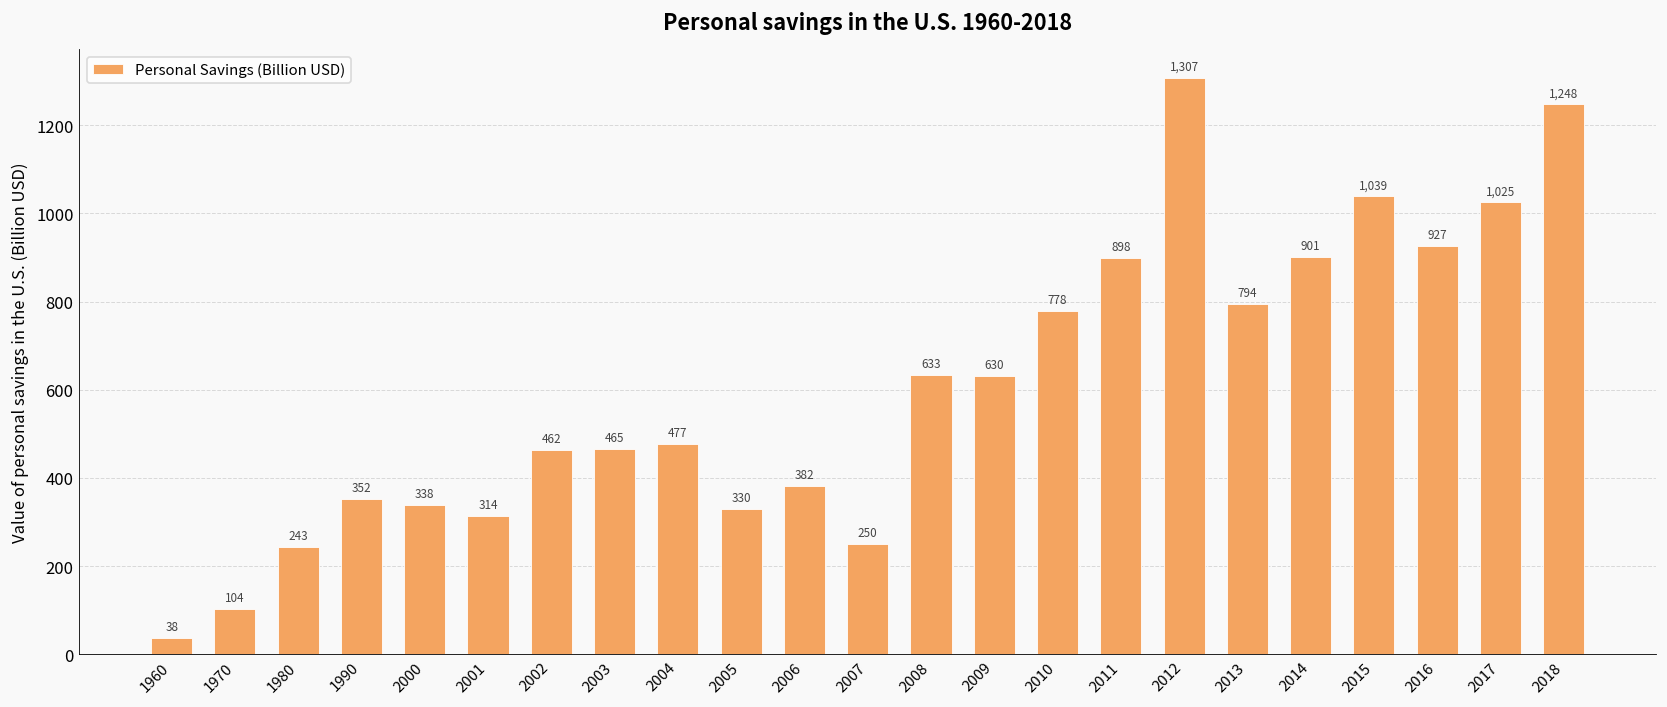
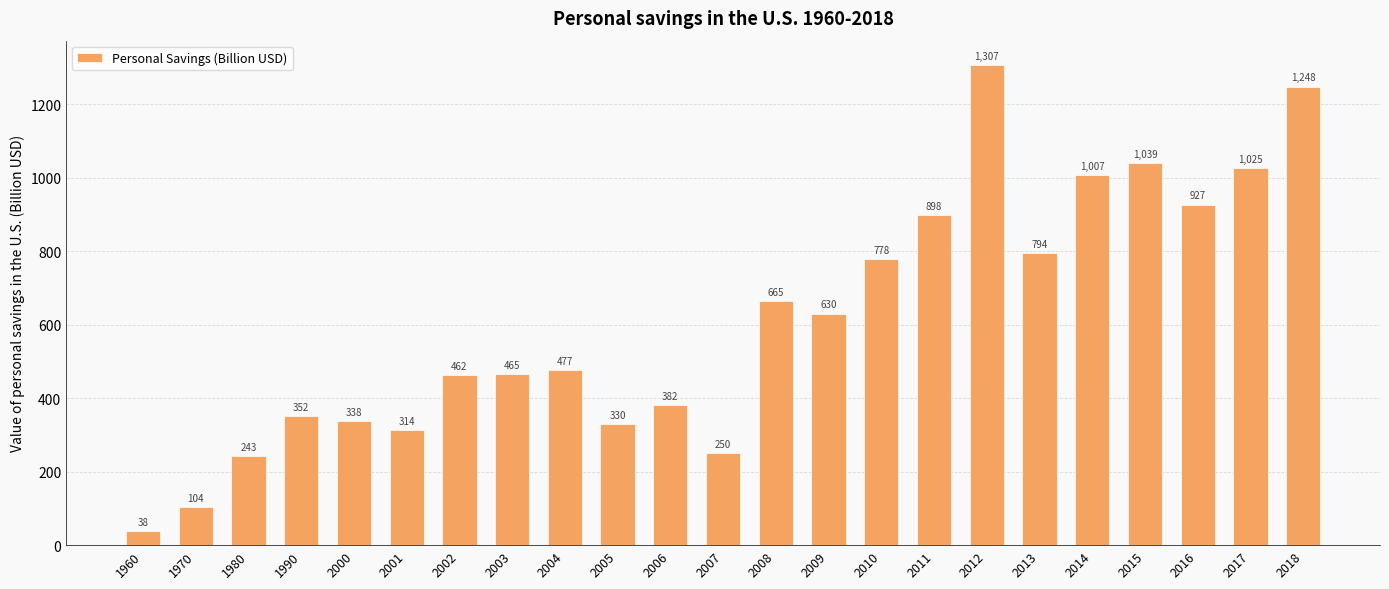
2008: 633 -> 665
2014: 901 -> 1,007
